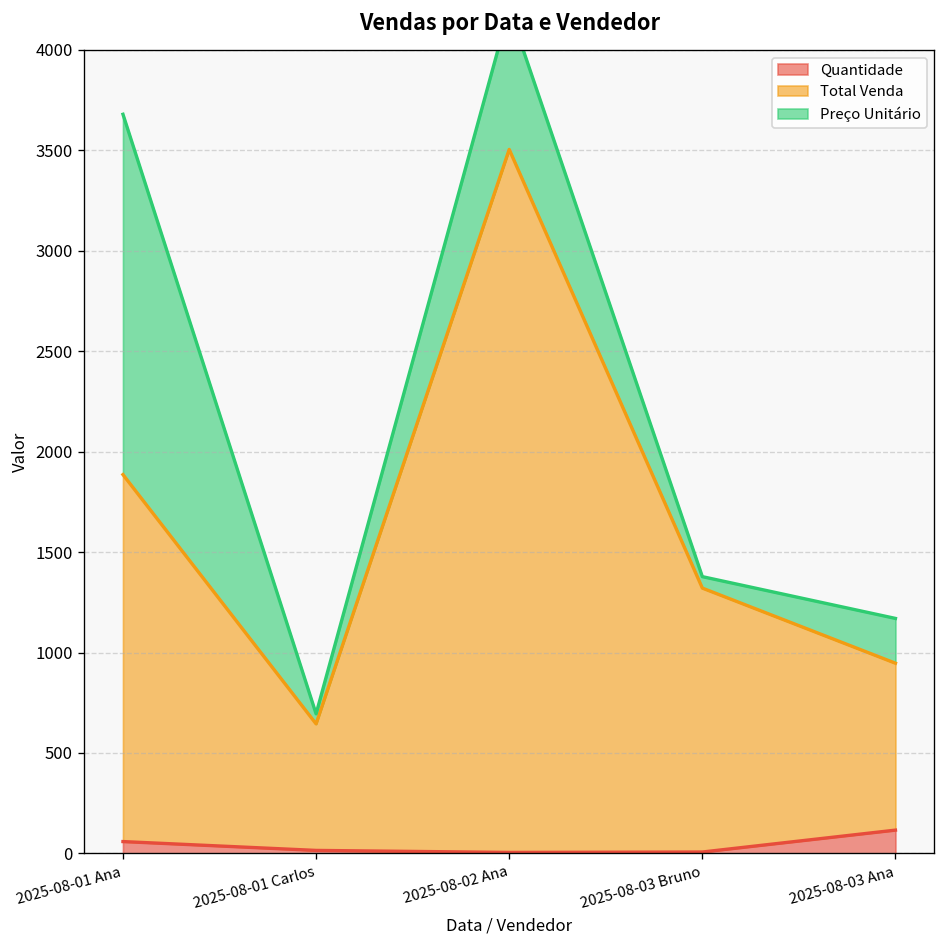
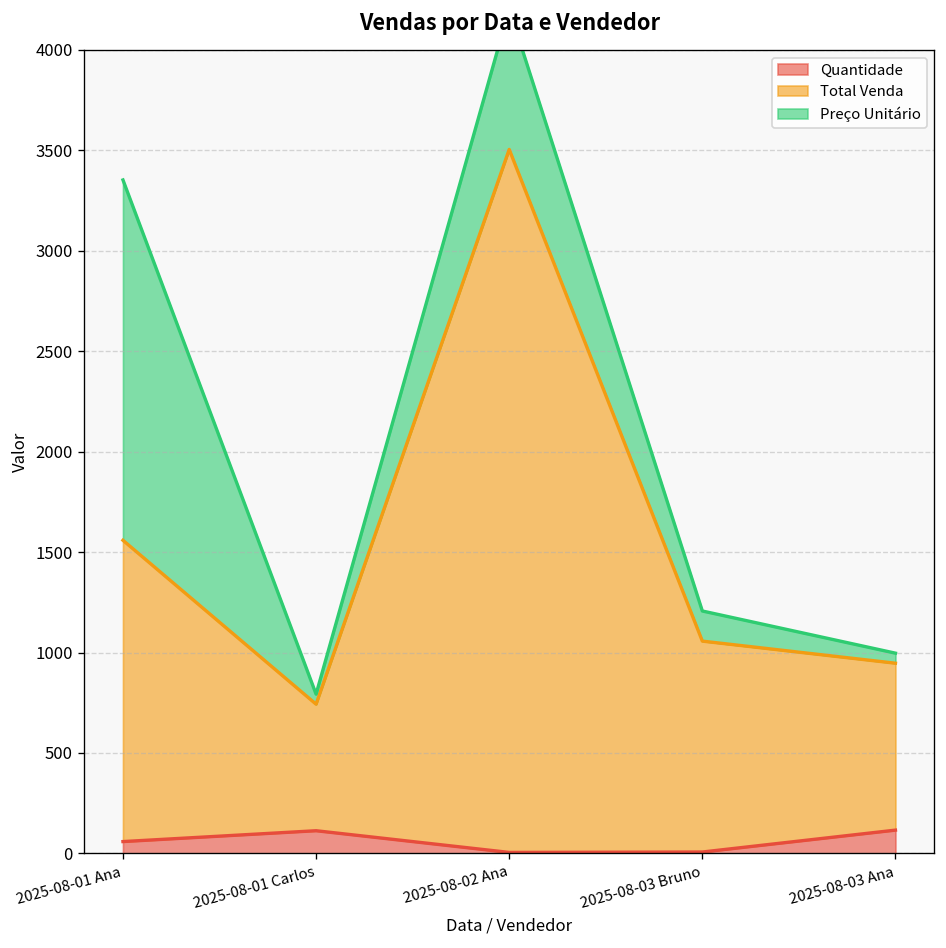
Total Venda, 2025-08-01 Ana: 1830 -> 1500
Quantidade, 2025-08-01 Carlos: 20 -> 110
Total Venda, 2025-08-03 Bruno: 1310 -> 1050
Preço Unitário, 2025-08-03 Bruno: 60 -> 150
Preço Unitário, 2025-08-03 Ana: 220 -> 50
